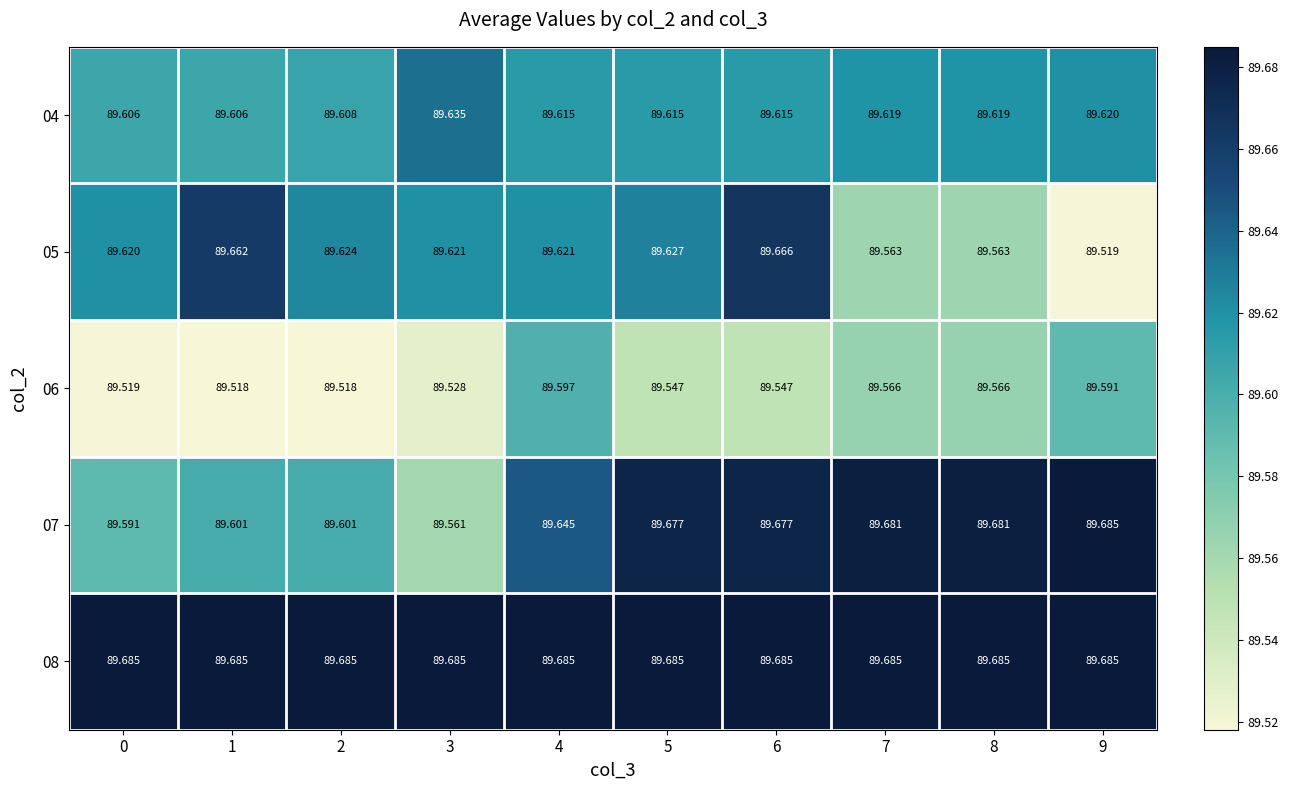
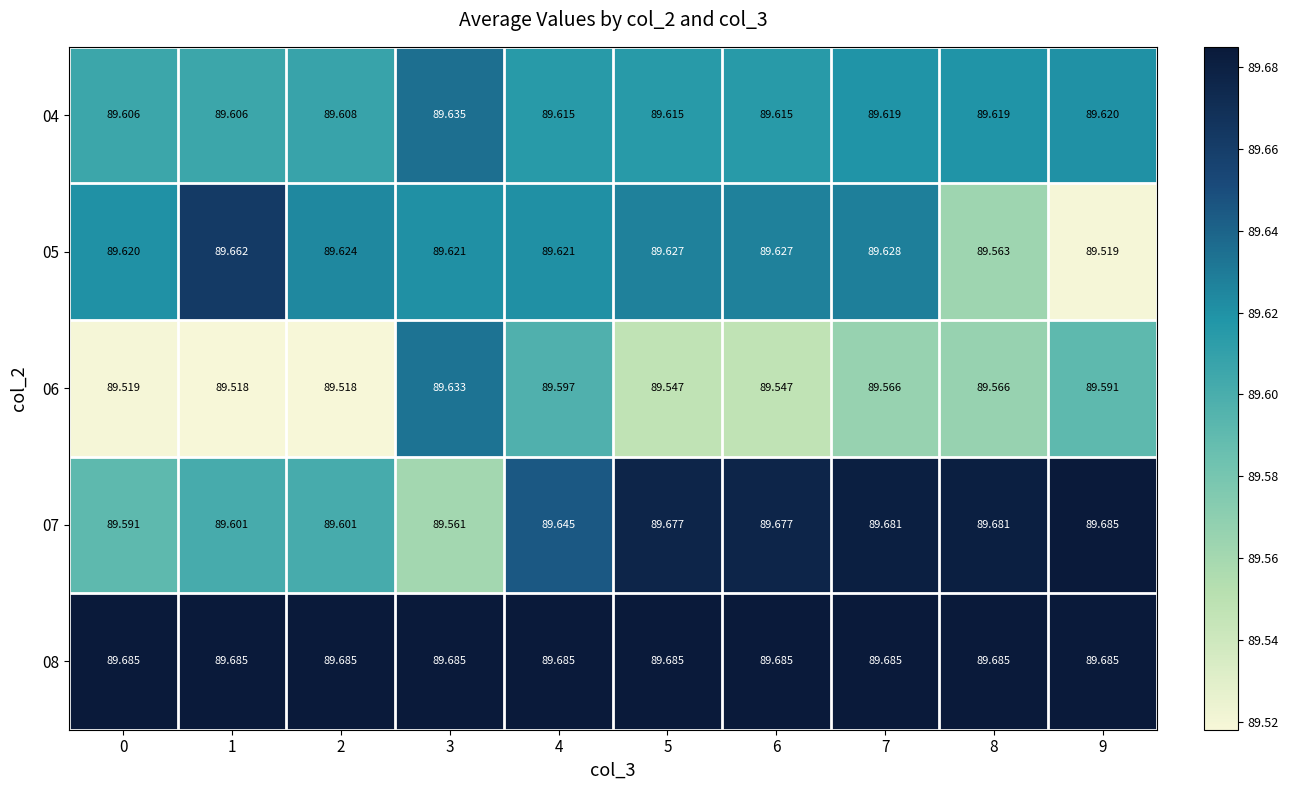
05, 6: 89.666 -> 89.627
05, 7: 89.563 -> 89.628
06, 3: 89.528 -> 89.633
